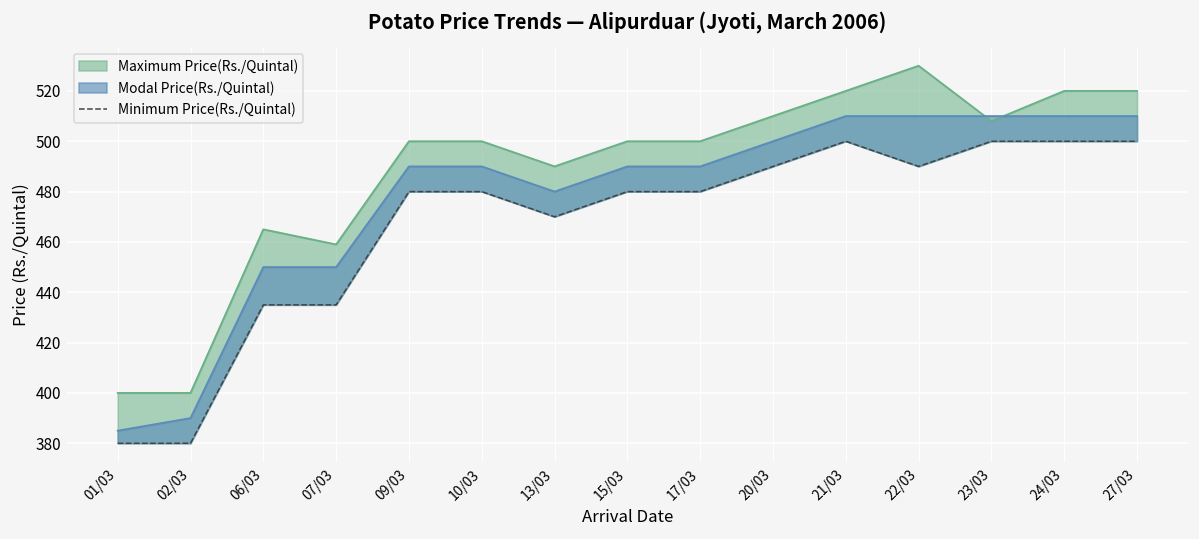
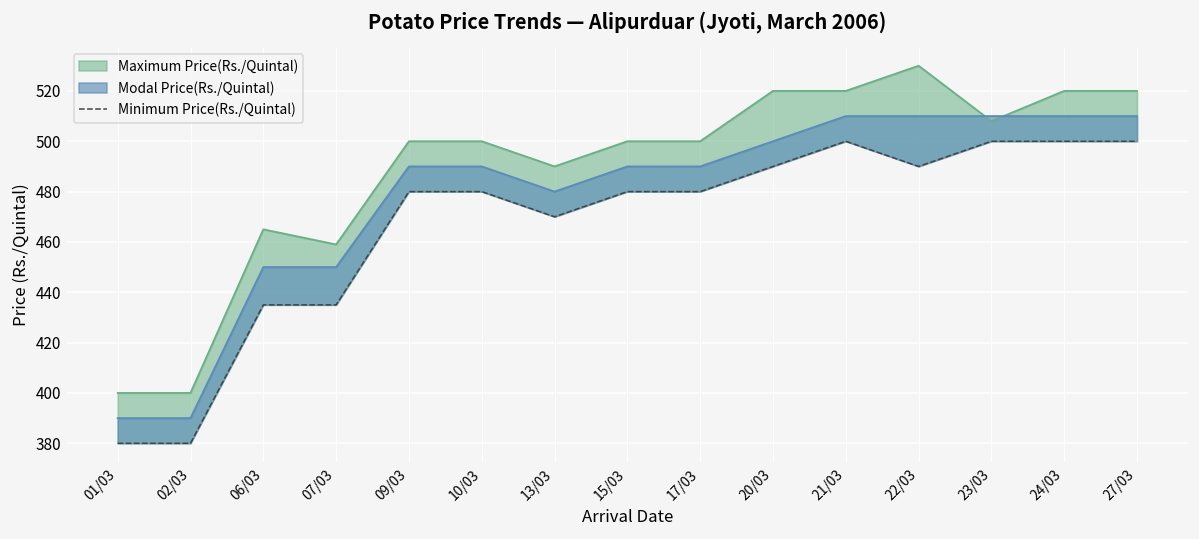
Modal Price(Rs./Quintal), 01/03: 385 -> 390
Maximum Price(Rs./Quintal), 20/03: 510 -> 520
